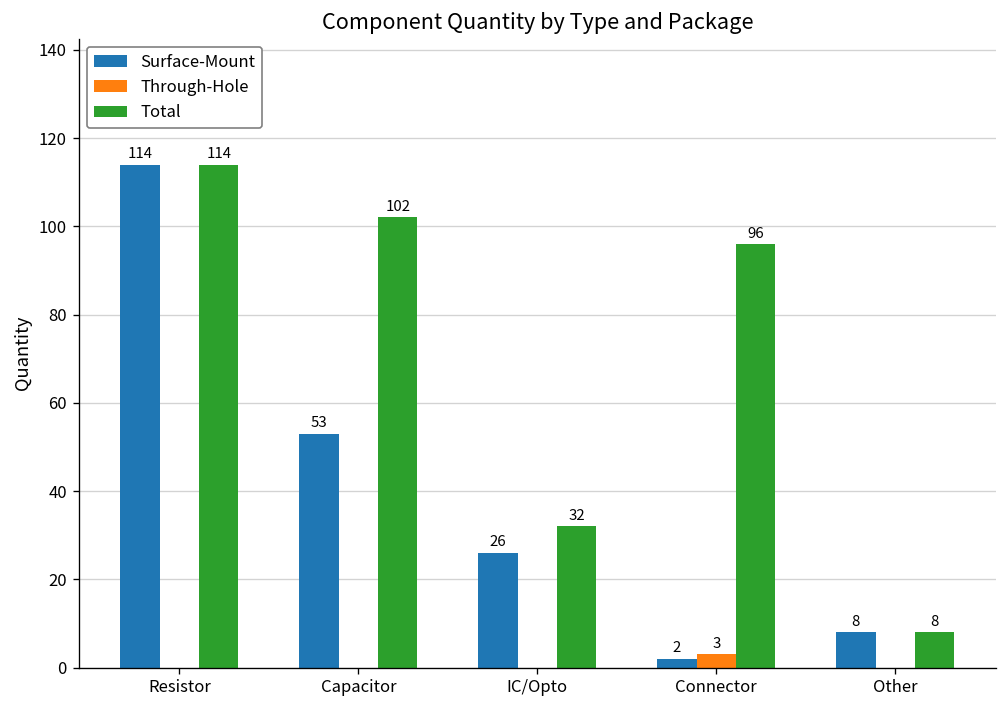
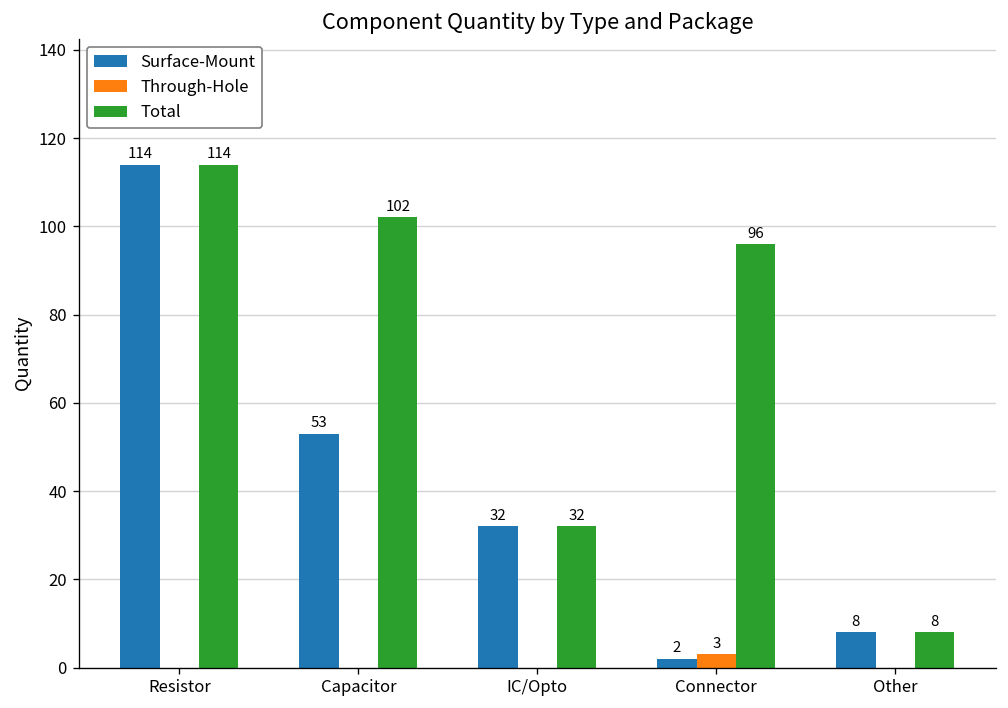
Surface-Mount, IC/Opto: 26 -> 32
